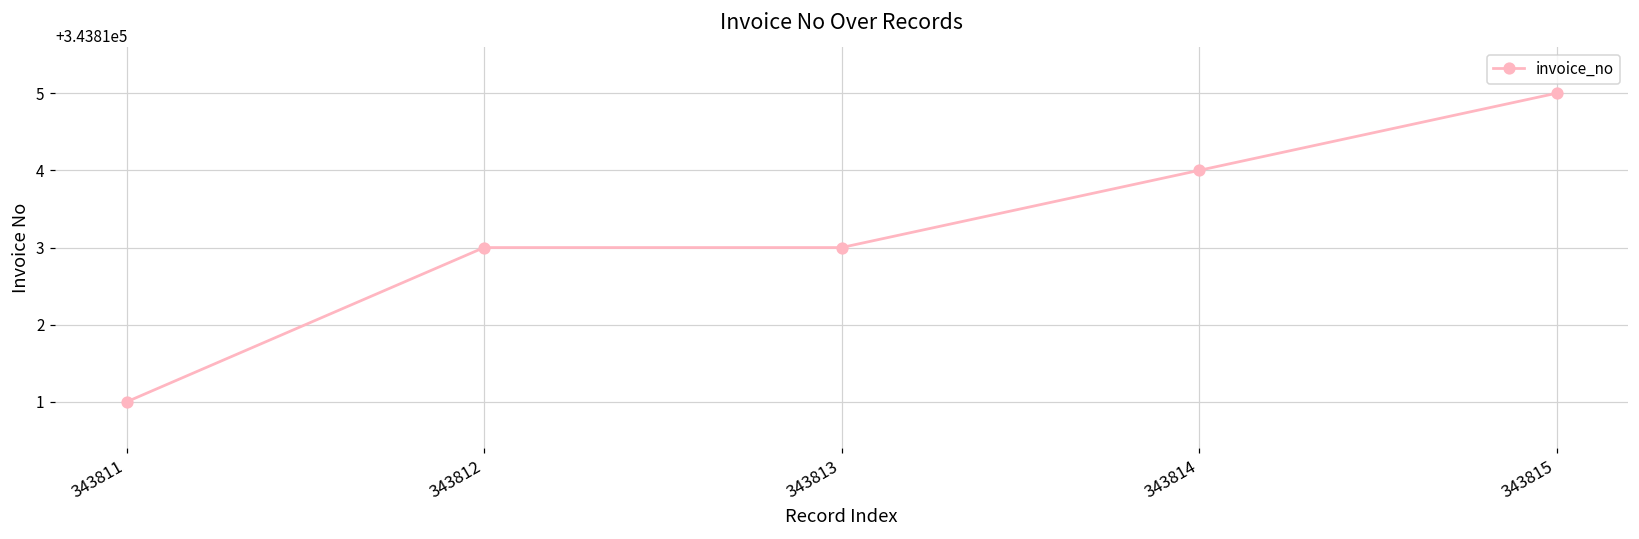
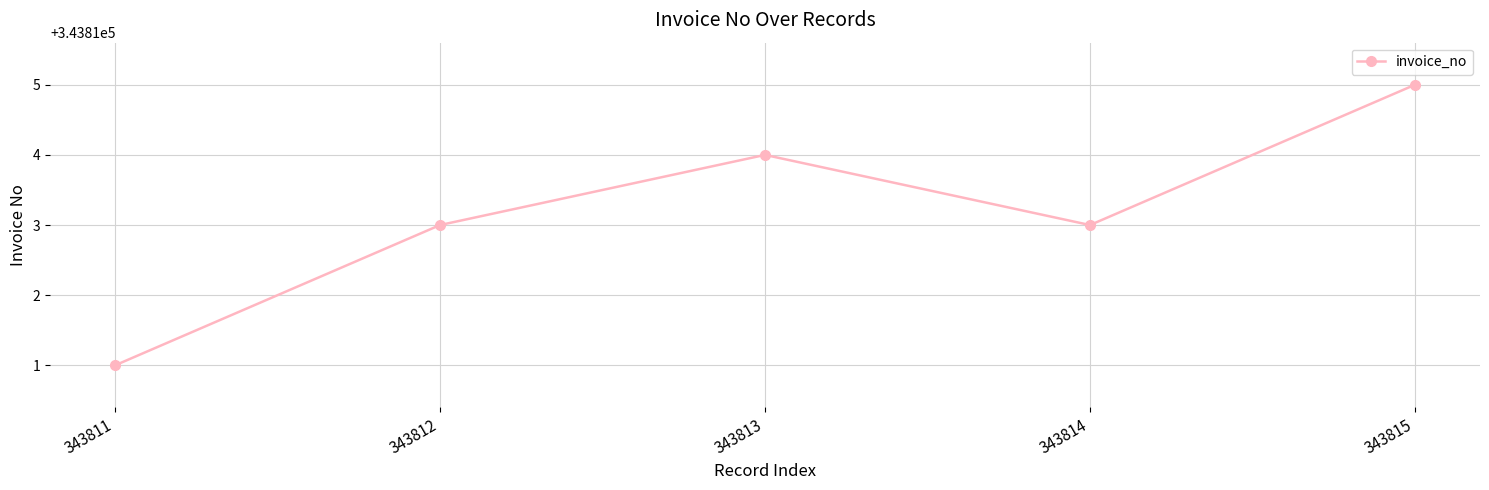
343813: 343813 -> 343814
343814: 343814 -> 343813
